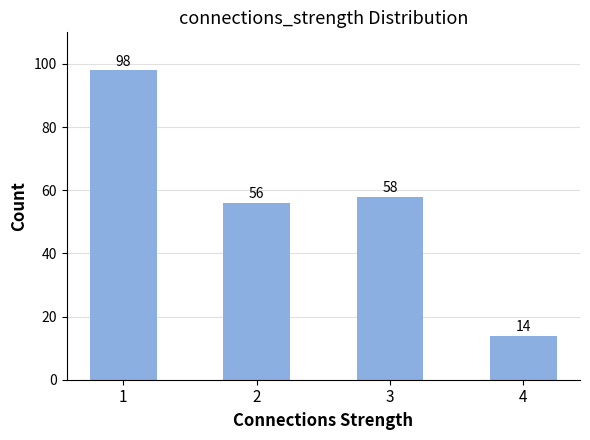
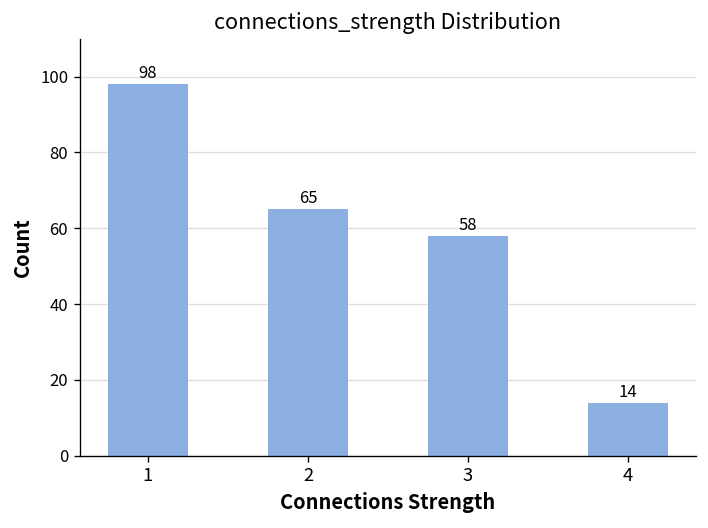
2: 56 -> 65
